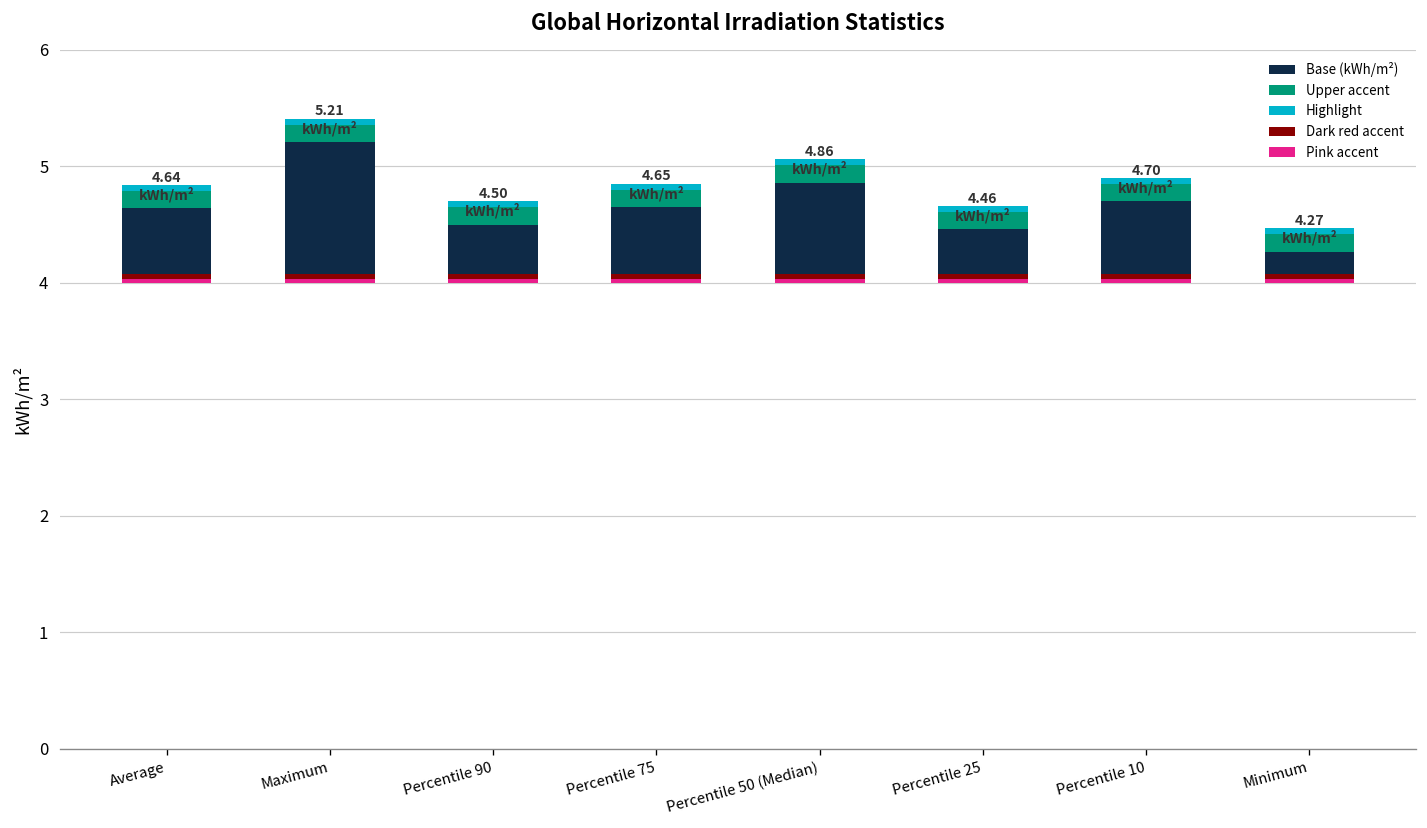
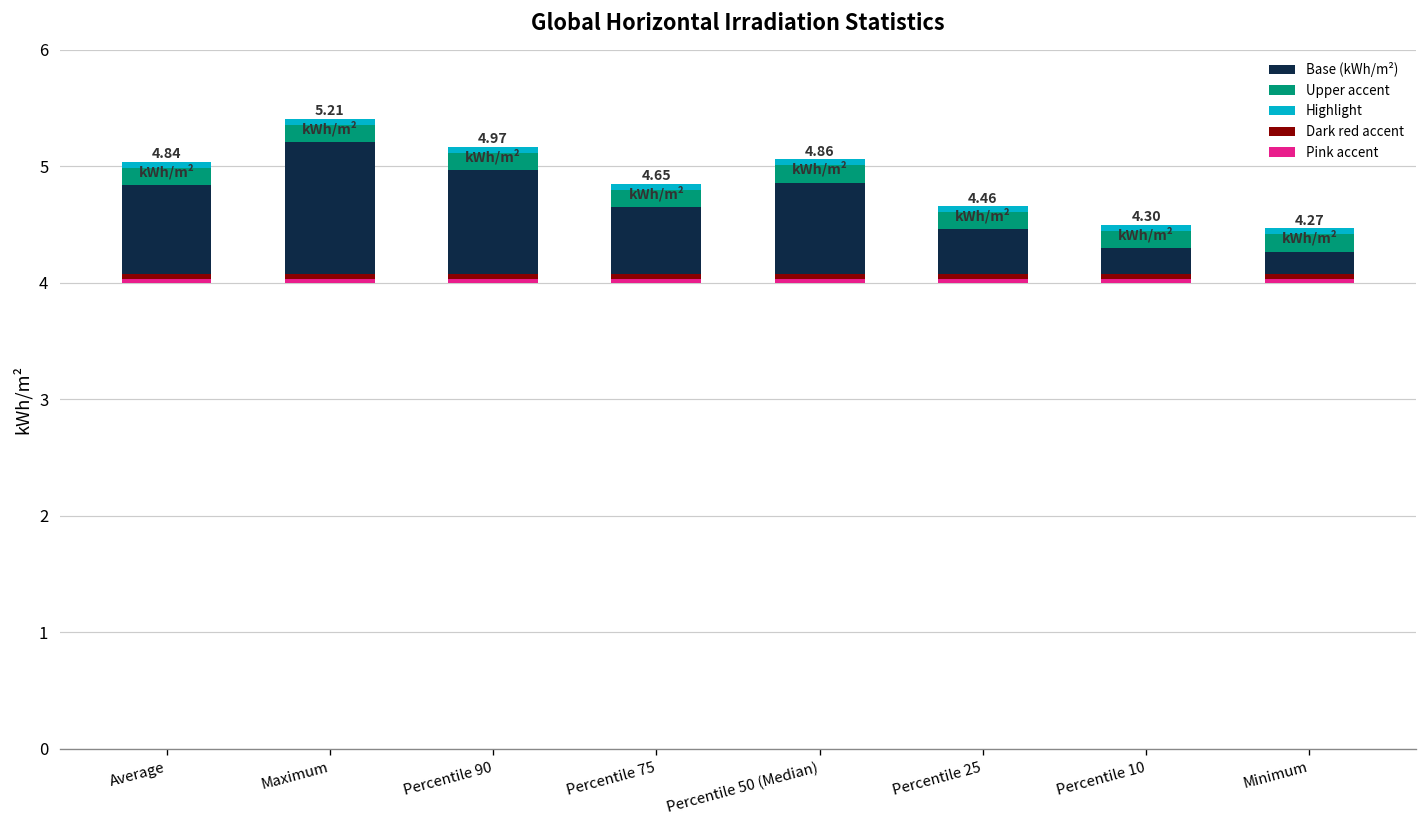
Base (kWh/m²), Average: 4.64 -> 4.84
Base (kWh/m²), Percentile 90: 4.50 -> 4.97
Base (kWh/m²), Percentile 10: 4.70 -> 4.30
